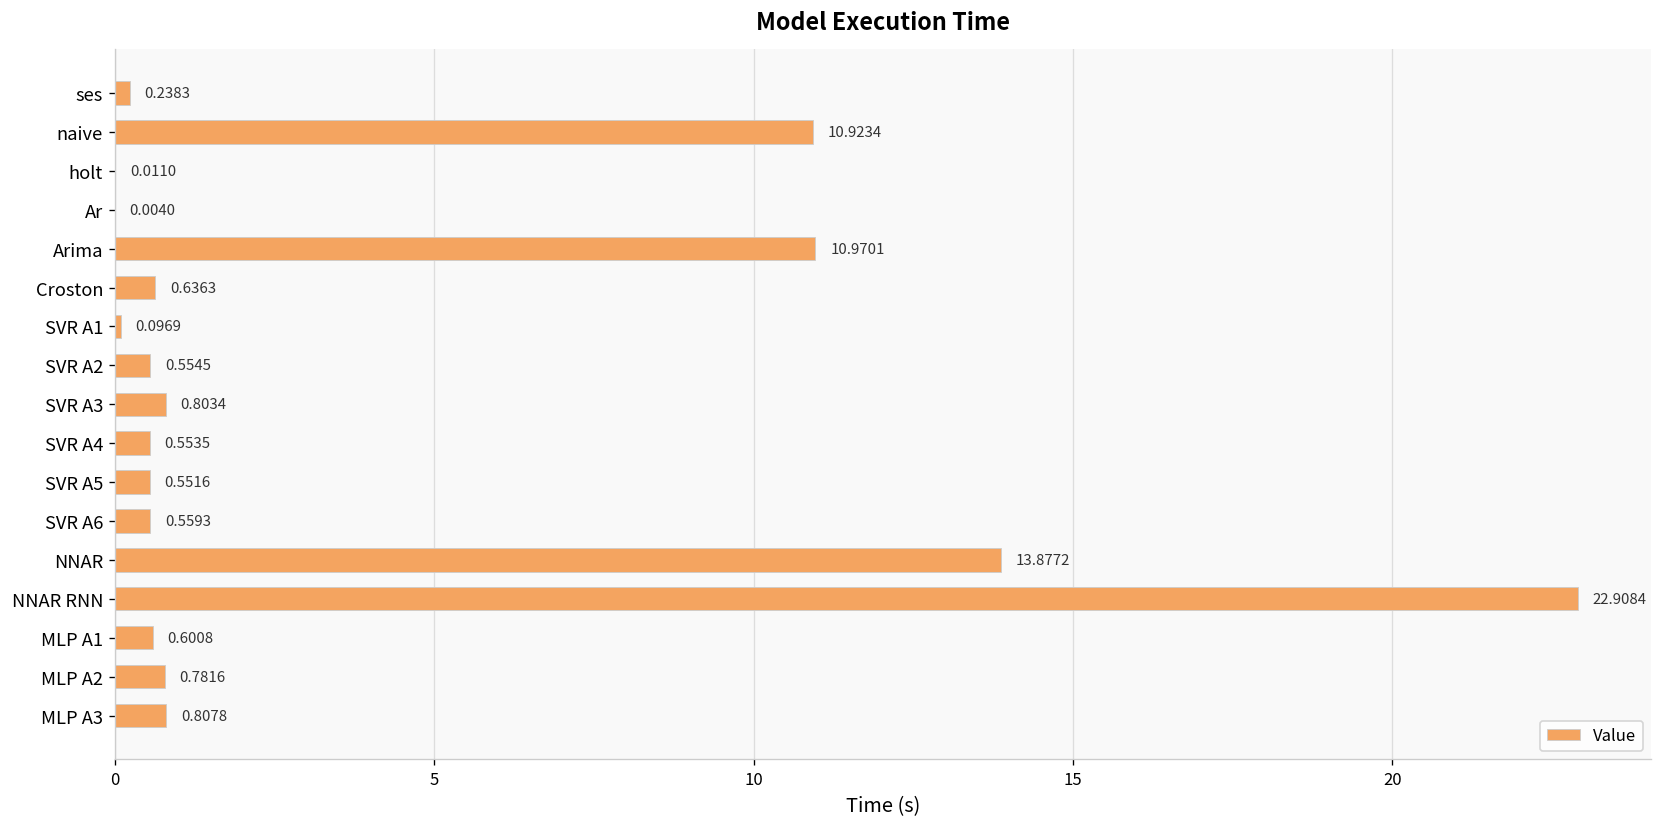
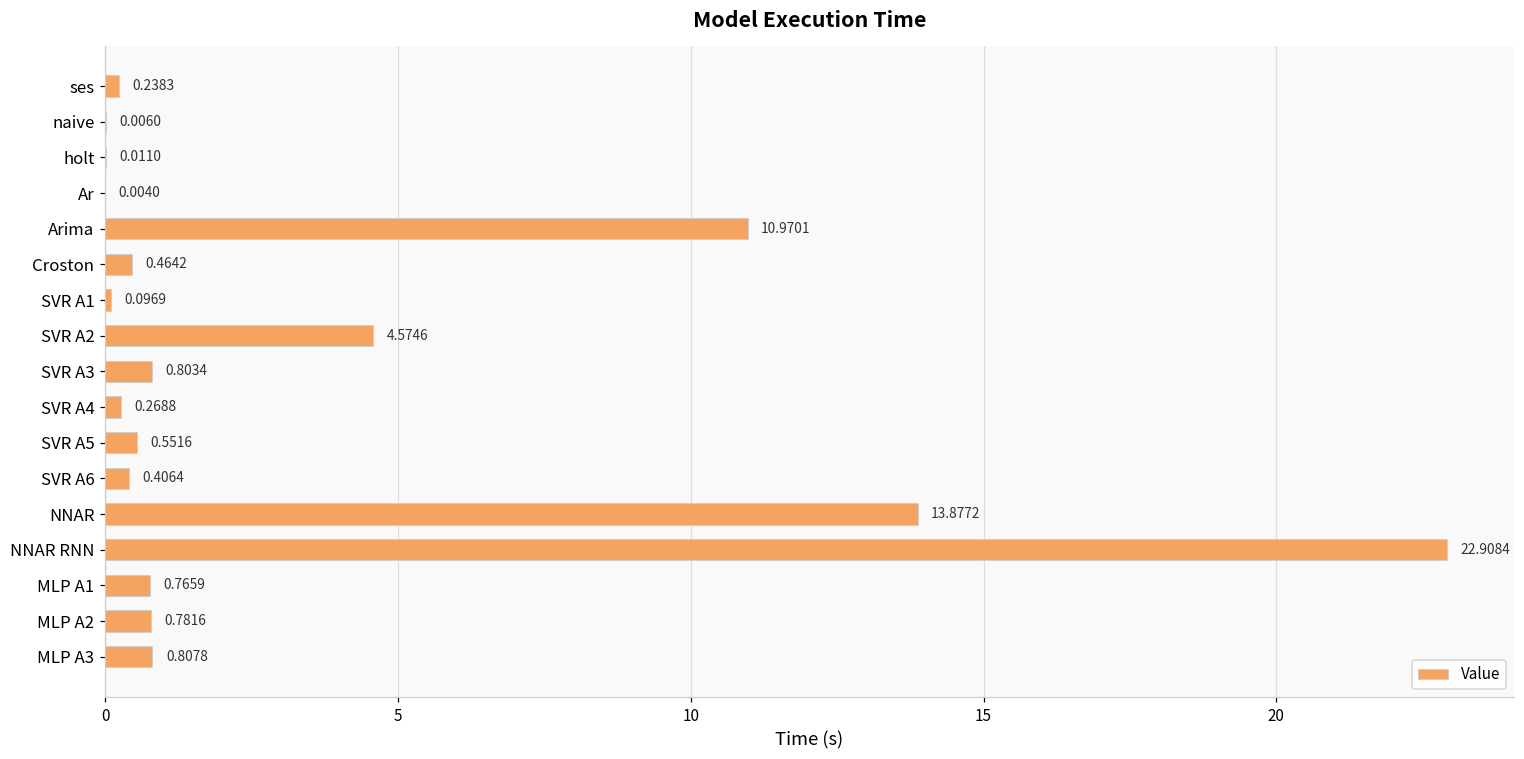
naive: 10.9234 -> 0.0060
Croston: 0.6363 -> 0.4642
SVR A2: 0.5545 -> 4.5746
SVR A4: 0.5535 -> 0.2688
SVR A6: 0.5593 -> 0.4064
MLP A1: 0.6008 -> 0.7659
